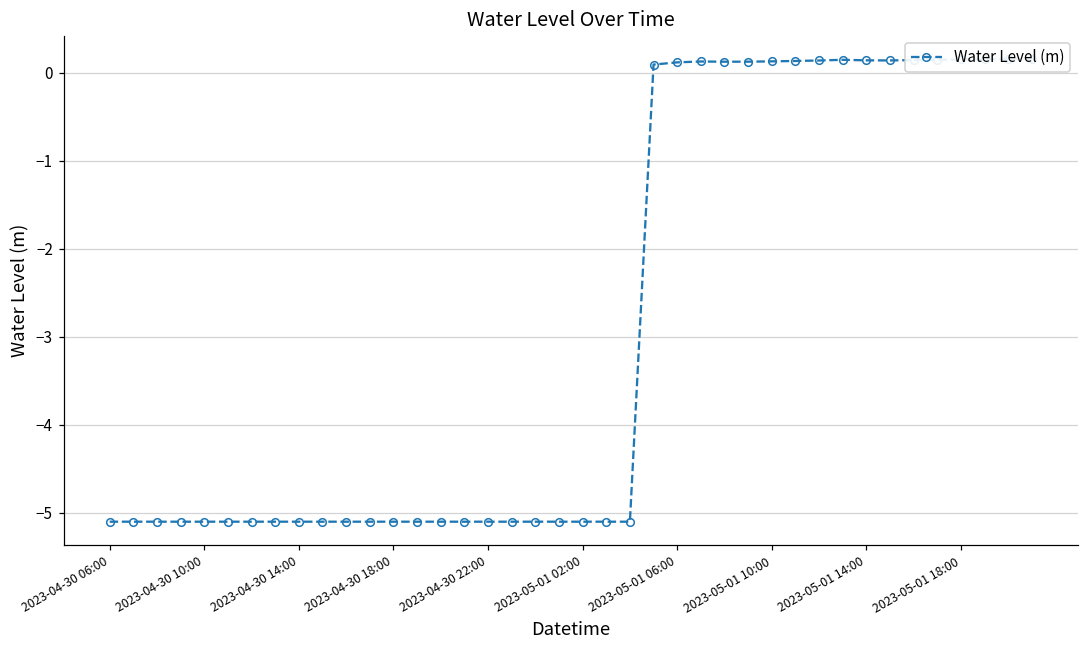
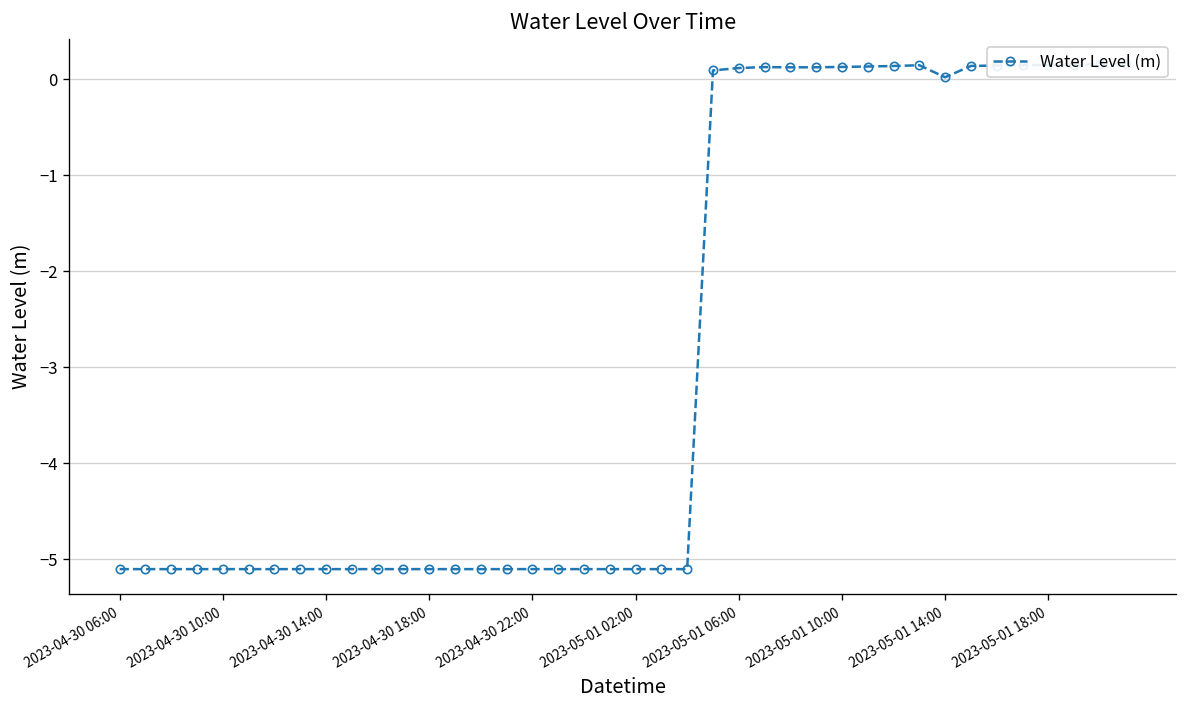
2023-05-01 14:00: 0.1 -> 0.0
